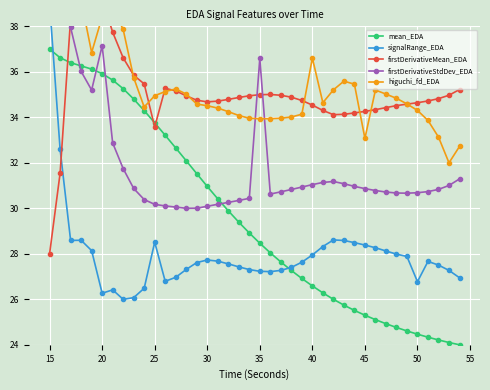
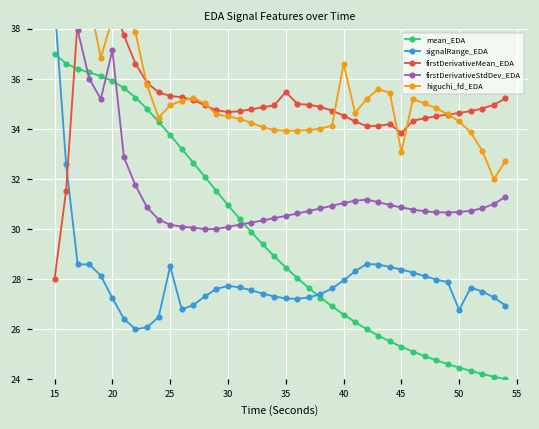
signalRange_EDA, 20: 26.3 -> 27.3
firstDerivativeMean_EDA, 25: 33.6 -> 35.3
firstDerivativeMean_EDA, 35: 35.0 -> 35.5
firstDerivativeStdDev_EDA, 35: 36.6 -> 30.5
firstDerivativeMean_EDA, 45: 34.3 -> 33.8
